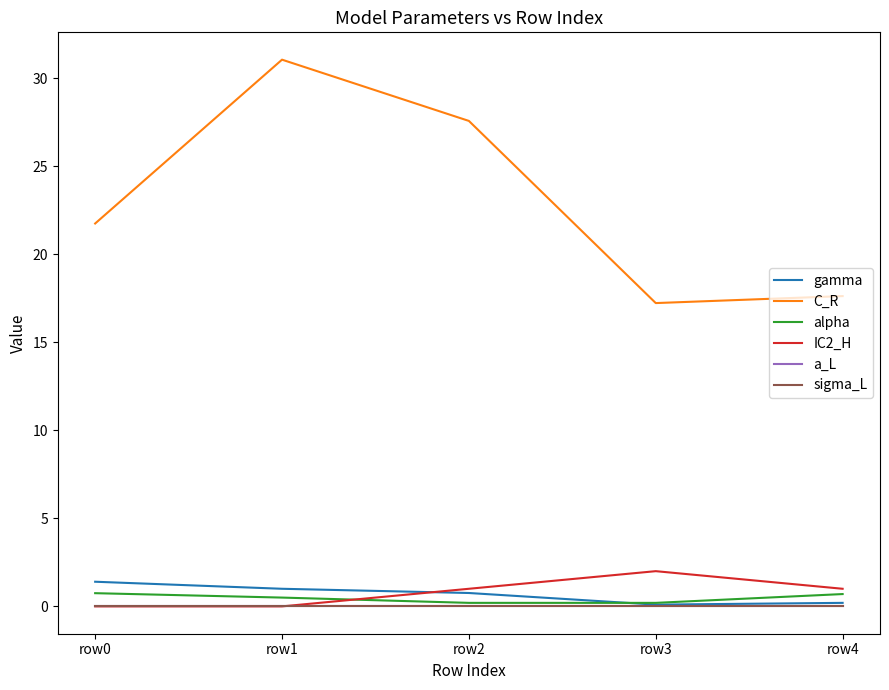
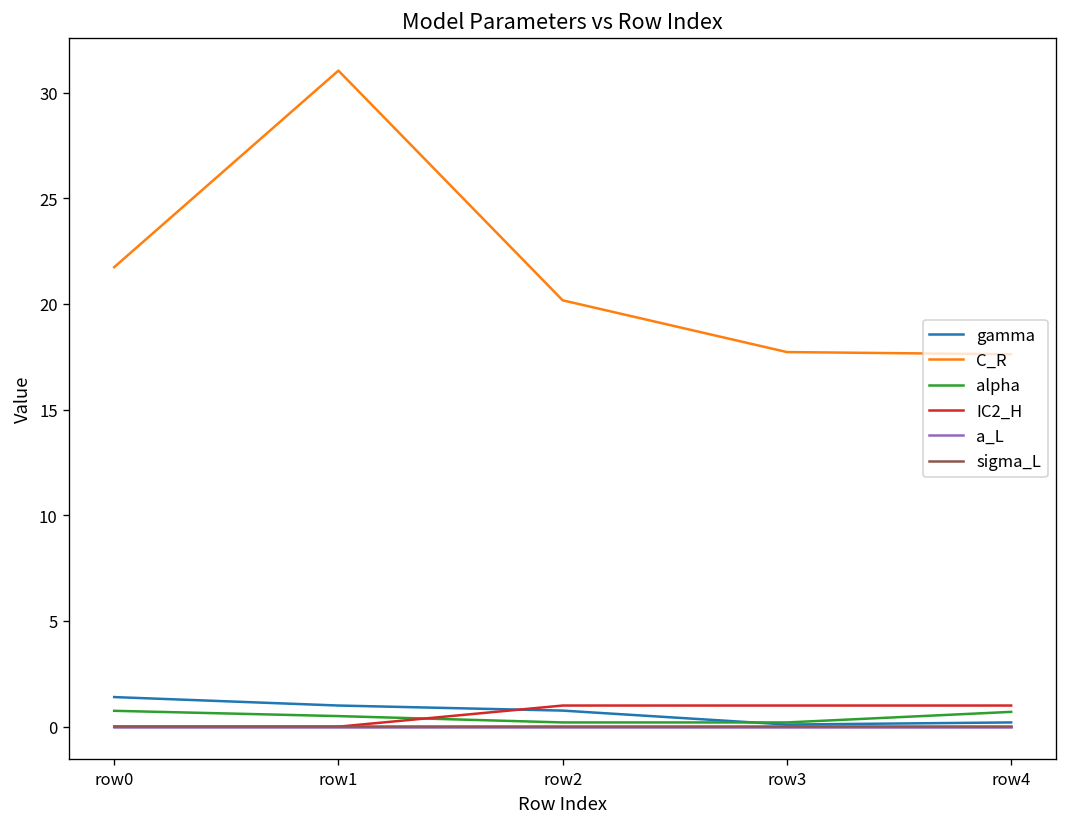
C_R, row2: 27.6 -> 20.2
C_R, row3: 17.2 -> 17.7
IC2_H, row3: 2 -> 1
